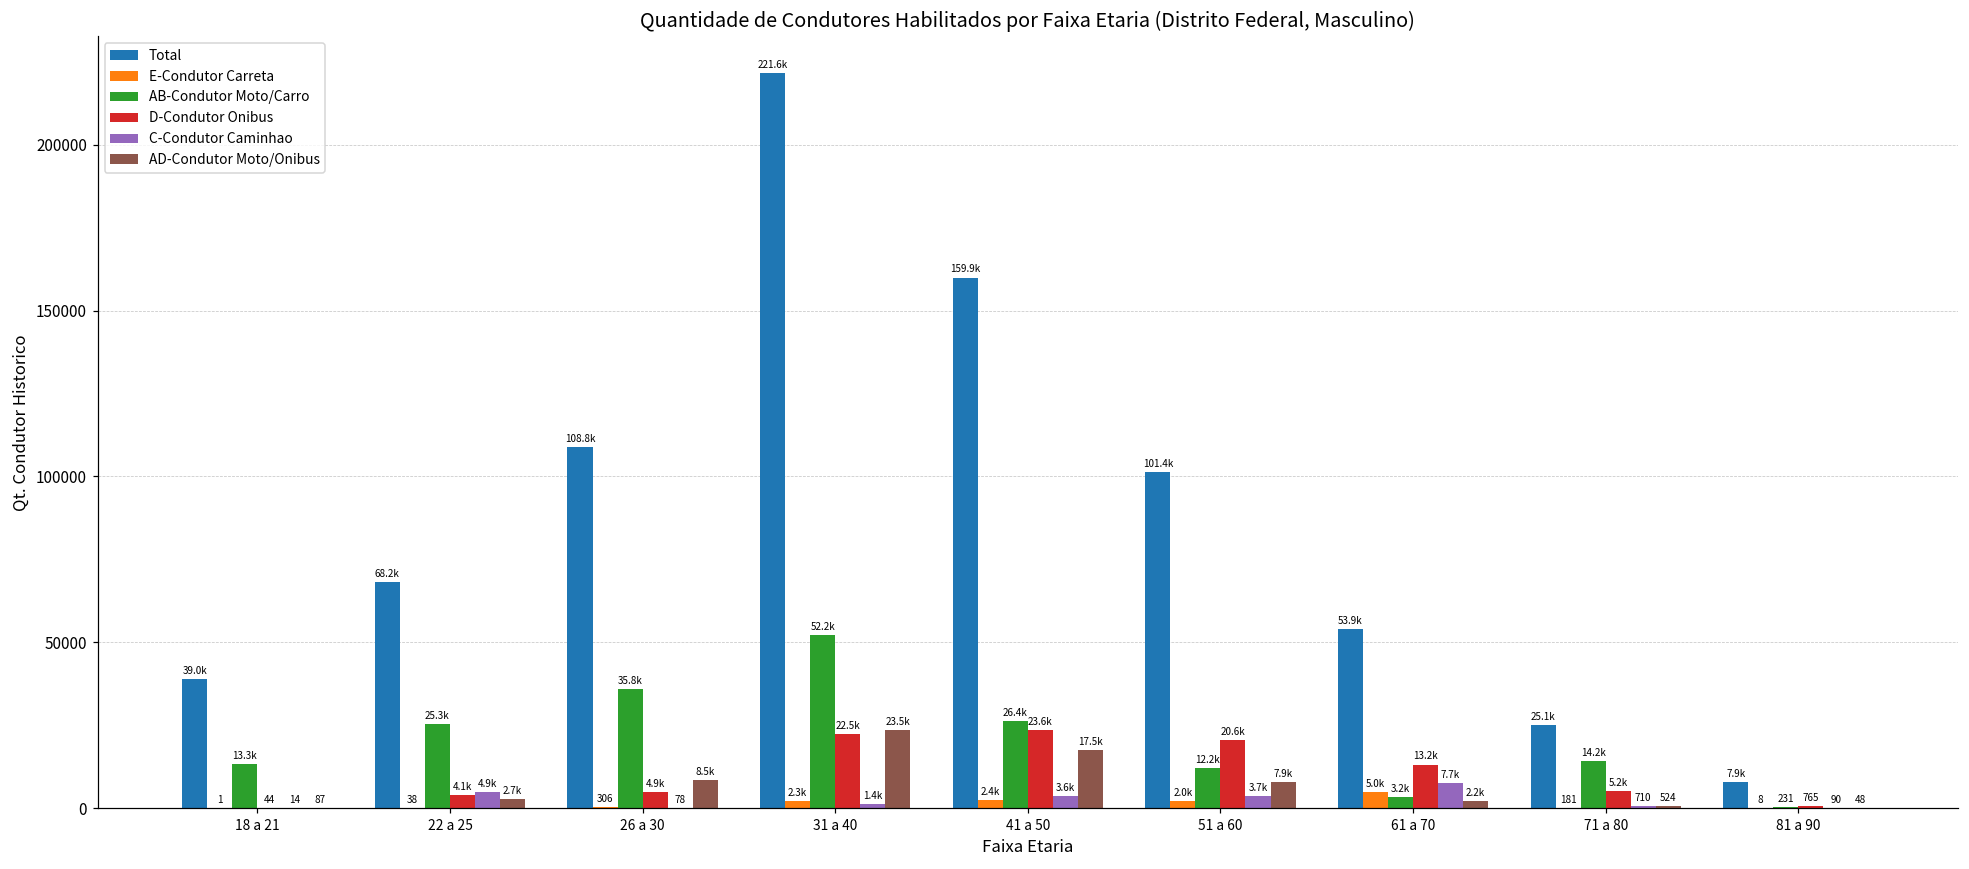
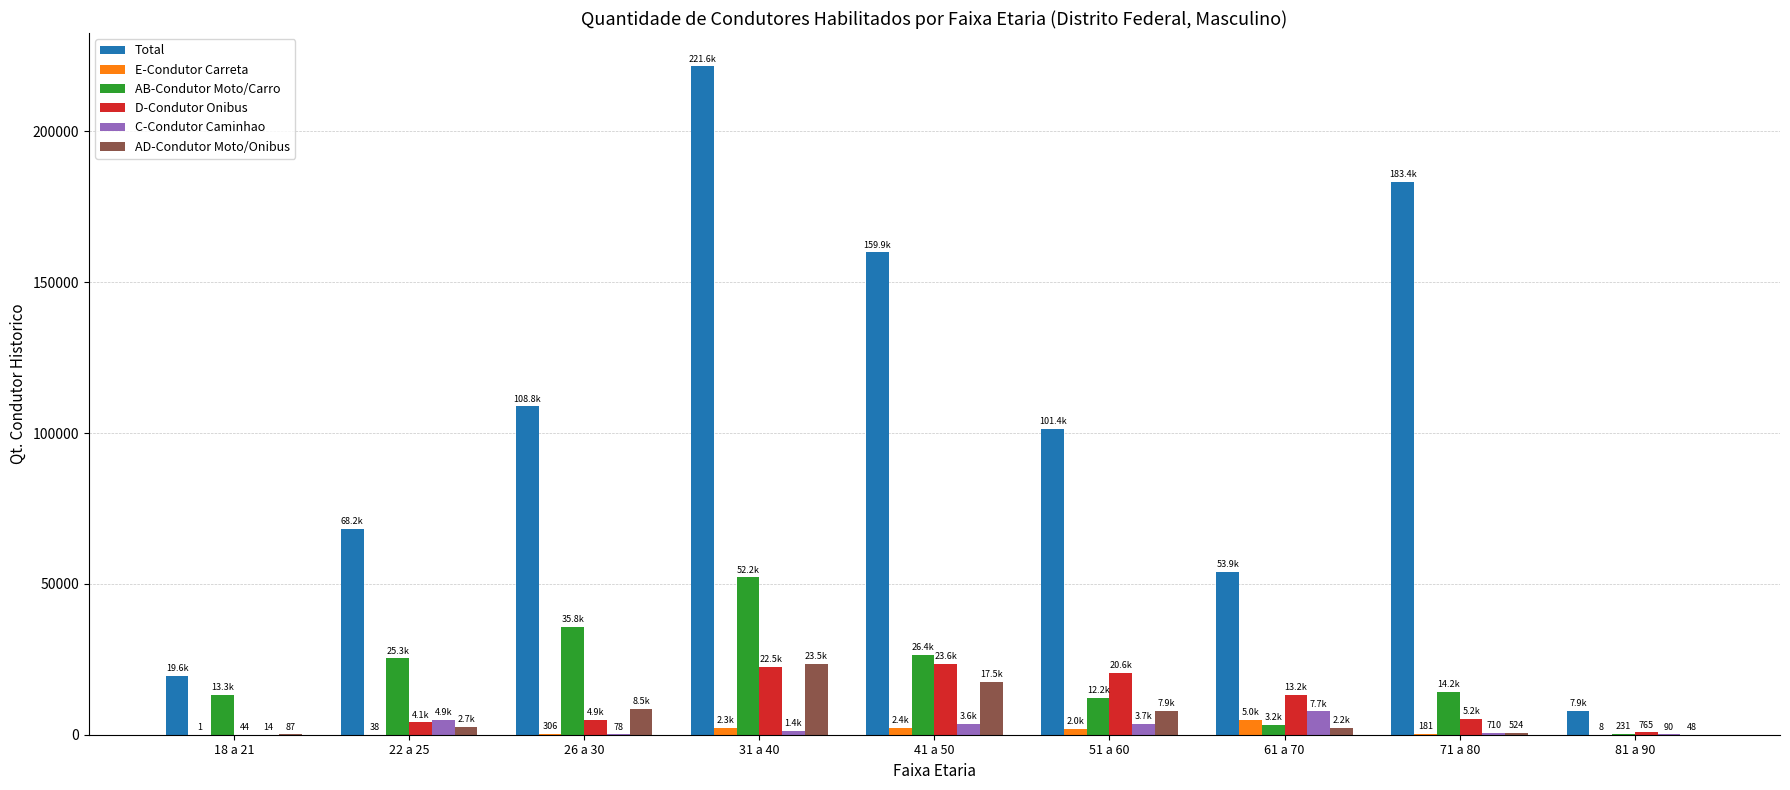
Total, 18 a 21: 39.0k -> 19.6k
Total, 71 a 80: 25.1k -> 183.4k
